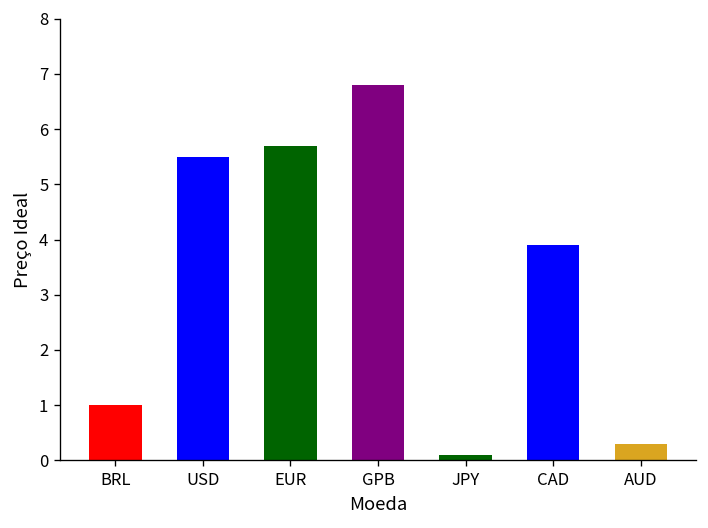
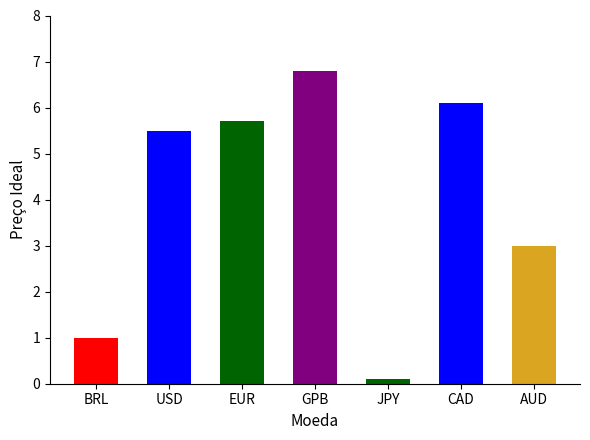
CAD: 3.9 -> 6.1
AUD: 0.3 -> 3.0
